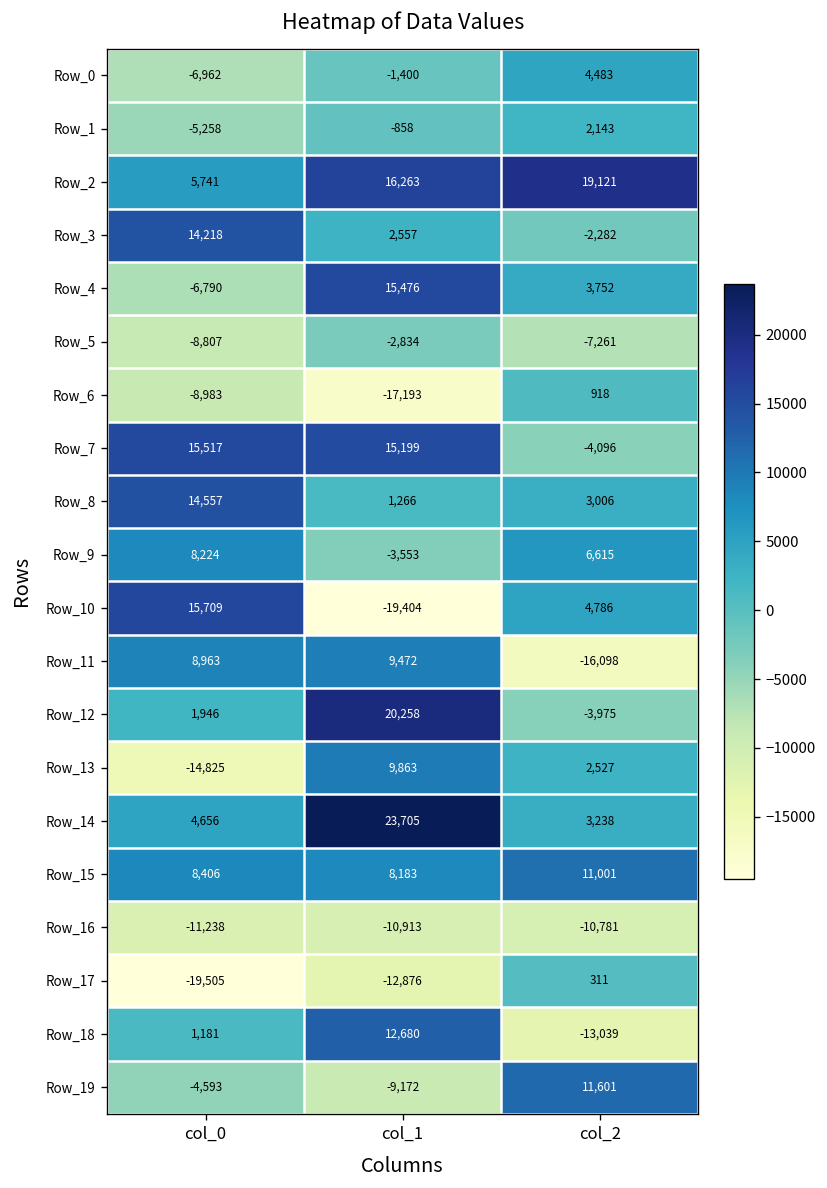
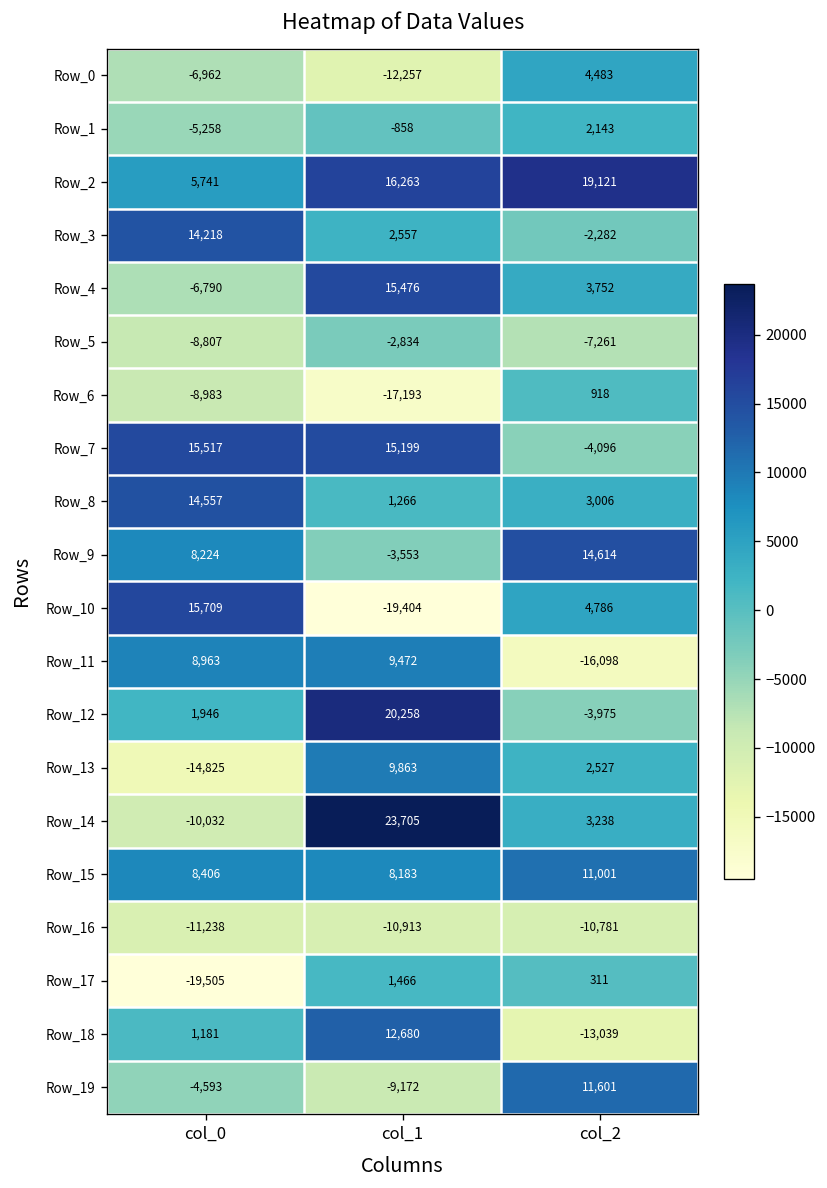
Row_0, col_1: -1,400 -> -12,257
Row_9, col_2: 6,615 -> 14,614
Row_14, col_0: 4,656 -> -10,032
Row_17, col_1: -12,876 -> 1,466
